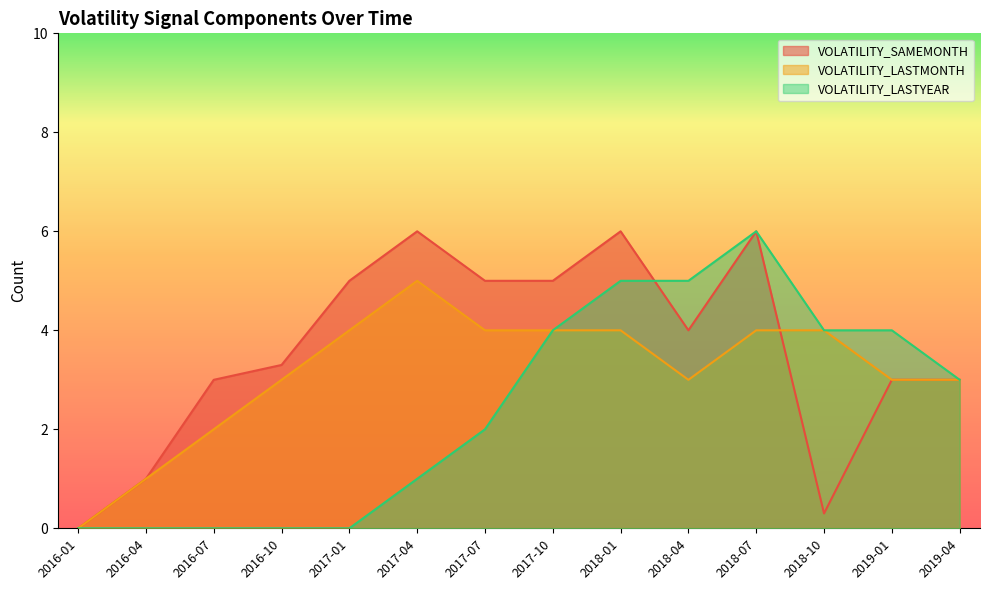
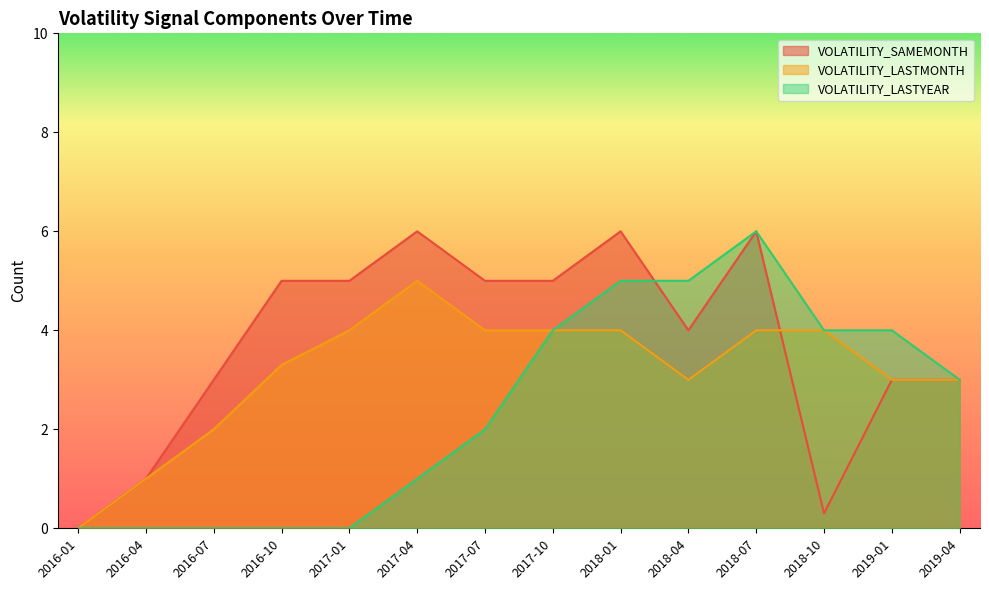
VOLATILITY_SAMEMONTH, 2016-10: 3.3 -> 5.0
VOLATILITY_LASTMONTH, 2016-10: 3.0 -> 3.3
